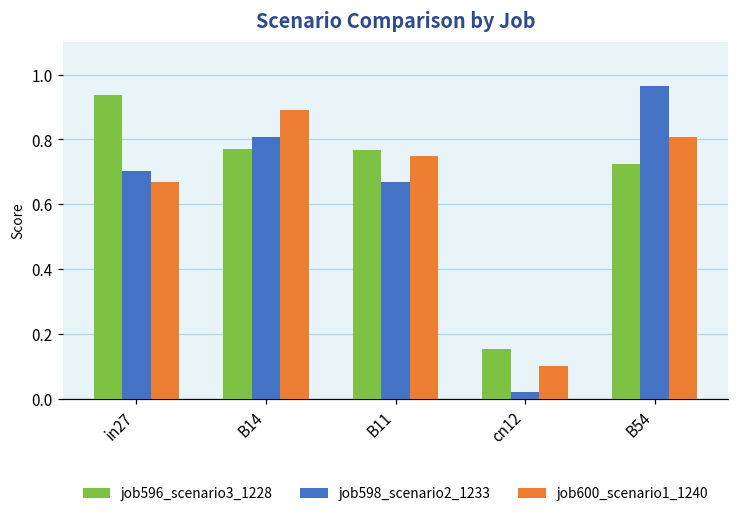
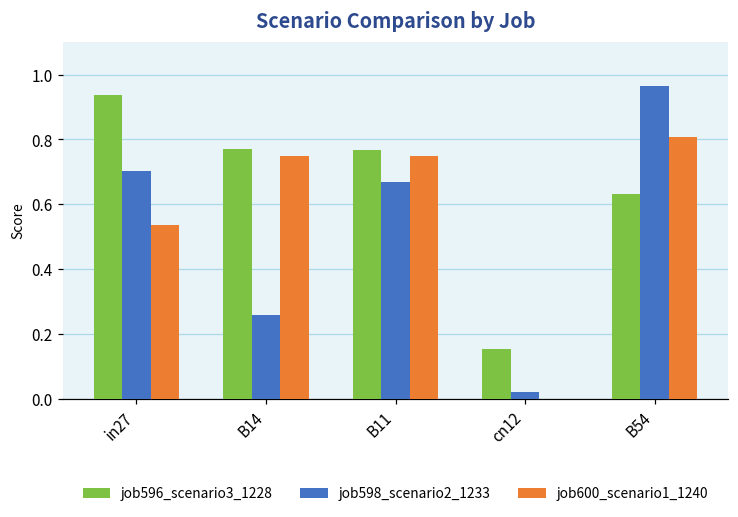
job600_scenario1_1240, in27: 0.67 -> 0.54
job598_scenario2_1233, B14: 0.81 -> 0.26
job600_scenario1_1240, B14: 0.89 -> 0.75
job600_scenario1_1240, cn12: 0.1 -> 0.0
job596_scenario3_1228, B54: 0.73 -> 0.63
